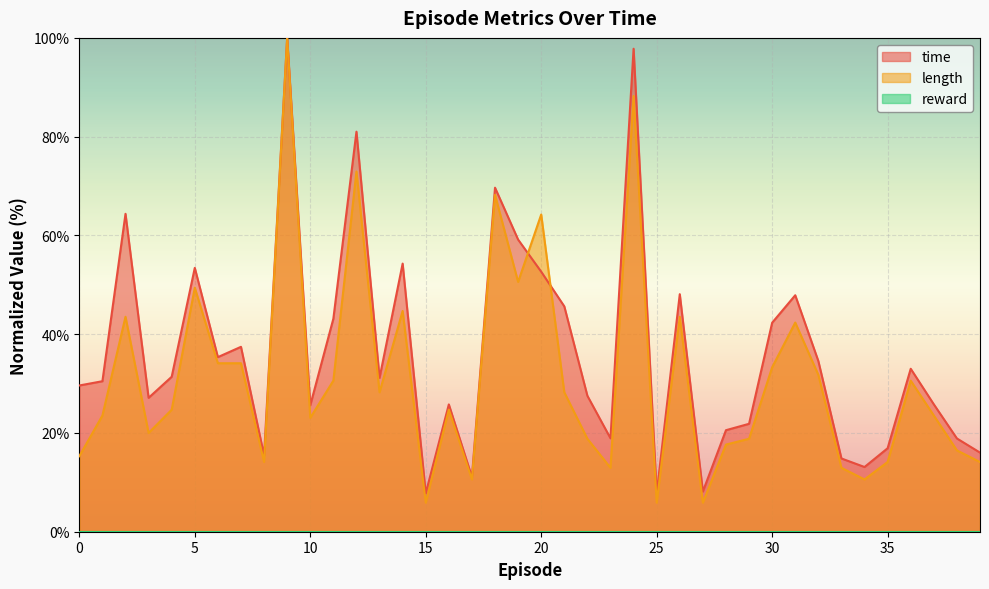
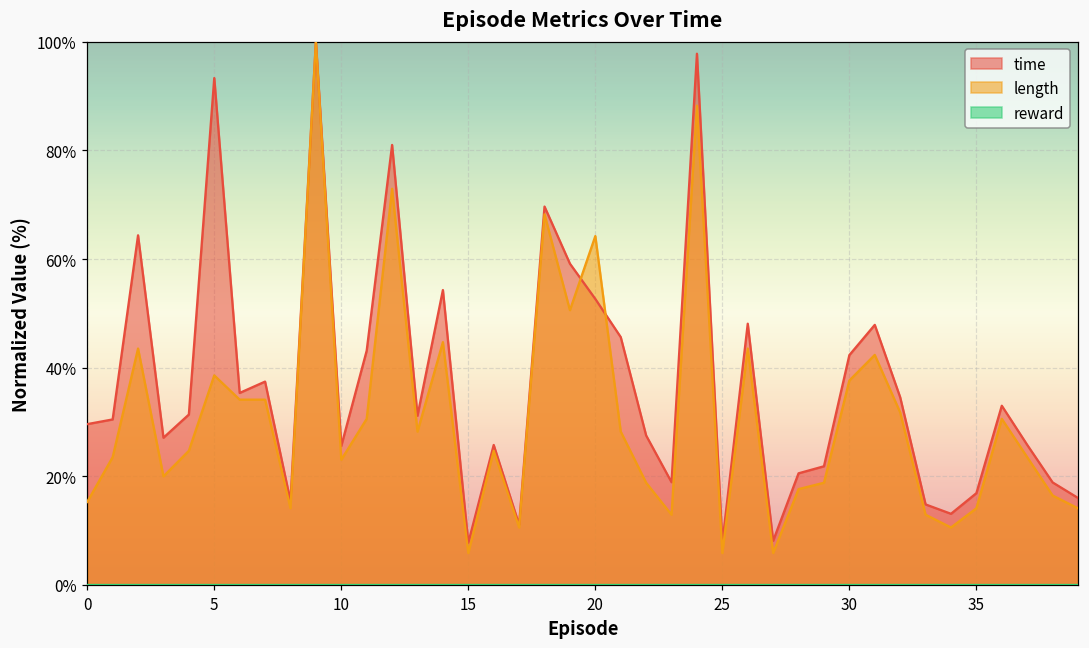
time, 5: 53% -> 93%
length, 5: 49% -> 39%
length, 30: 33% -> 38%
